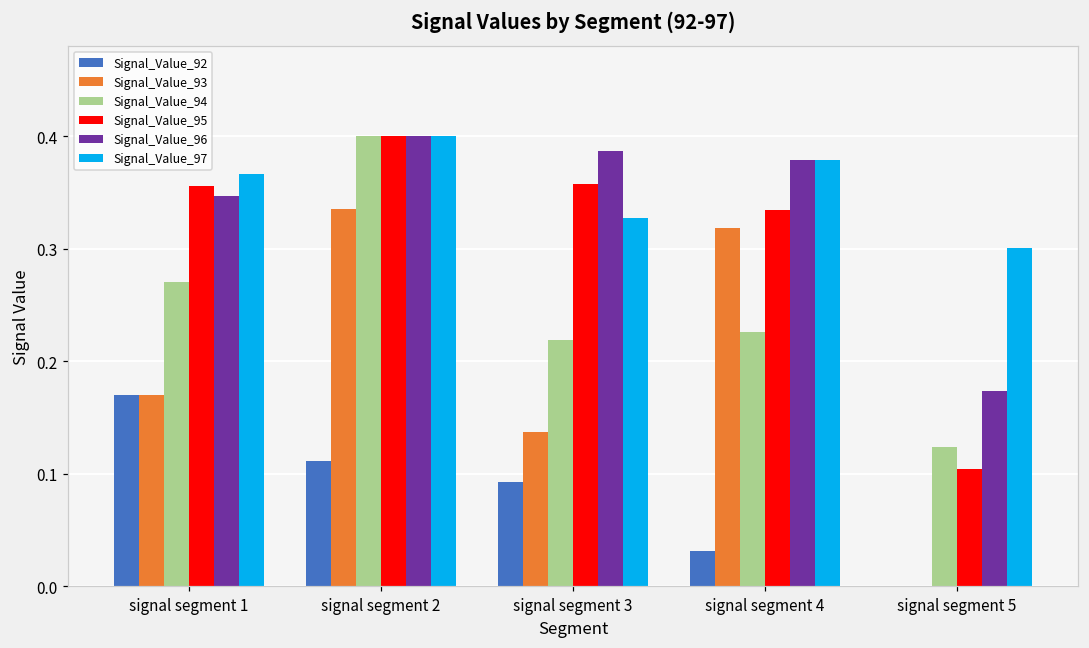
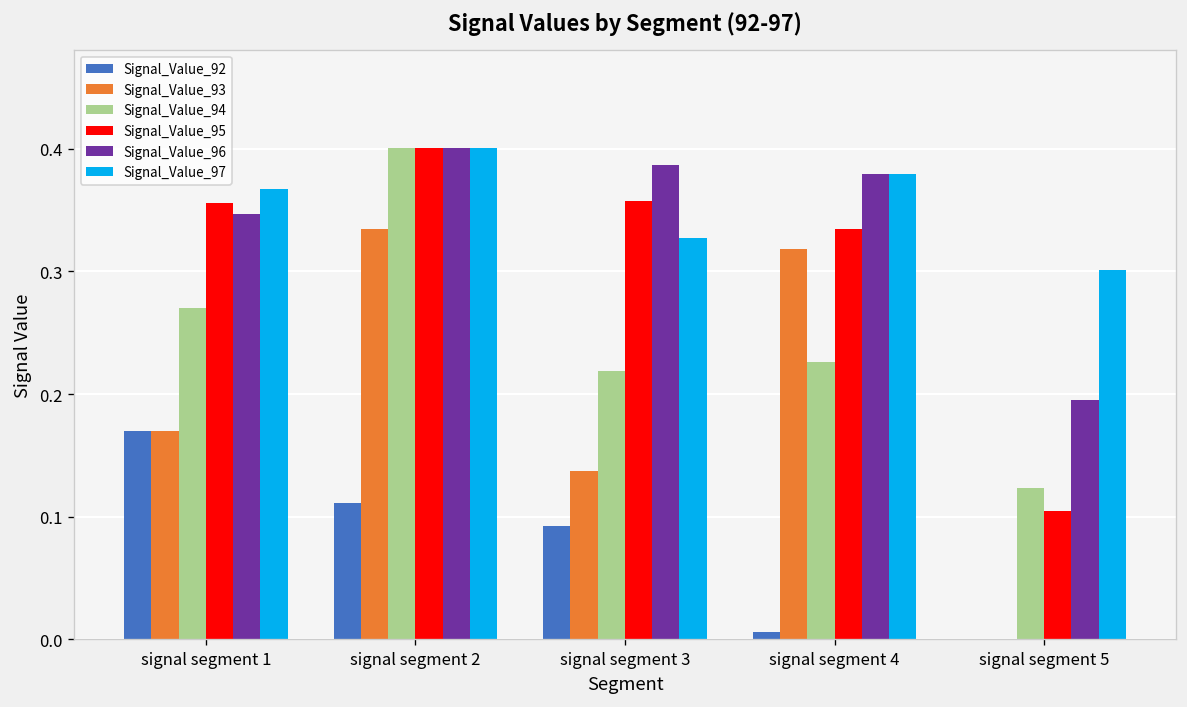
Signal_Value_92, signal segment 4: 0.031 -> 0.006
Signal_Value_96, signal segment 5: 0.173 -> 0.195
